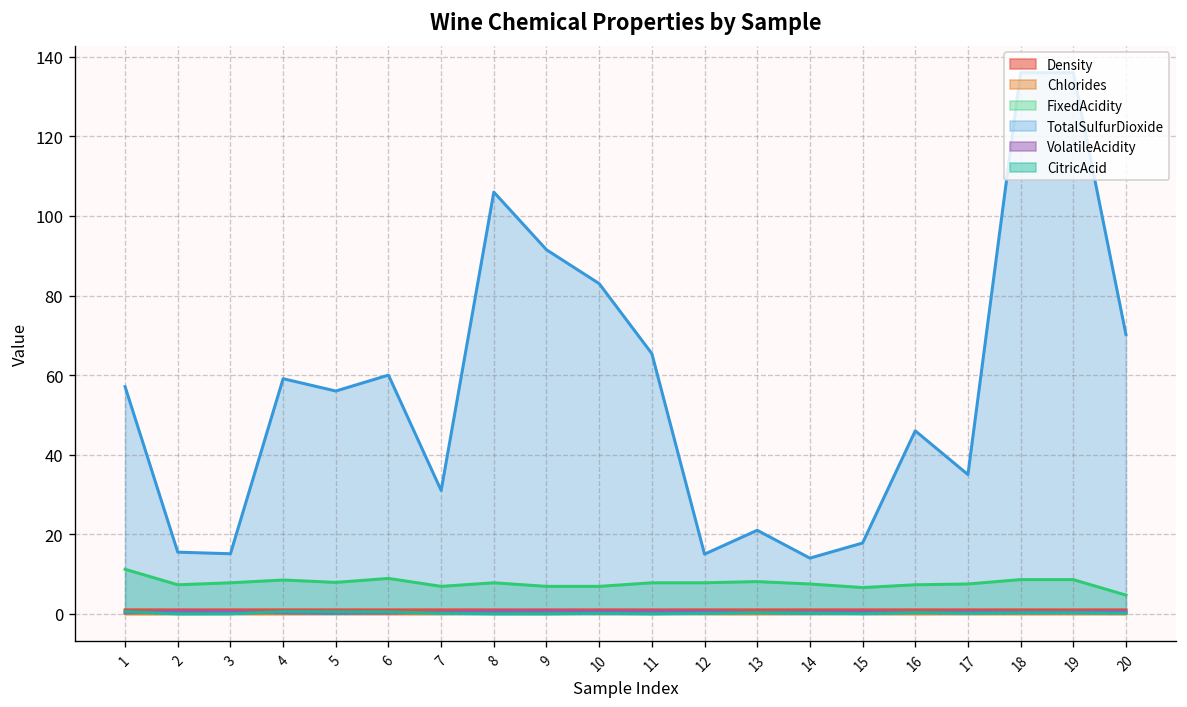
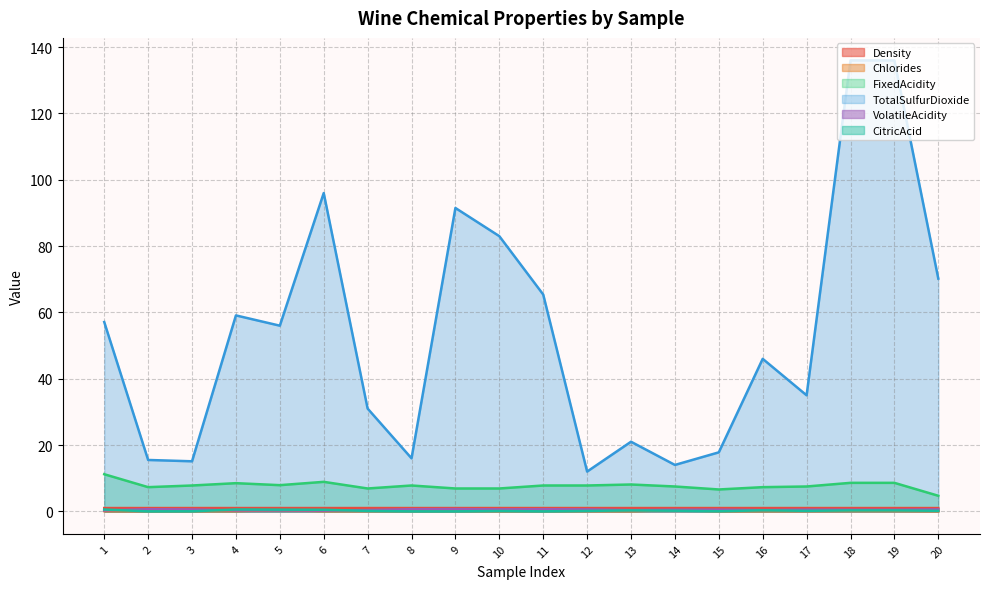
TotalSulfurDioxide, 6: 60 -> 96
TotalSulfurDioxide, 8: 106 -> 16
TotalSulfurDioxide, 12: 15 -> 12
